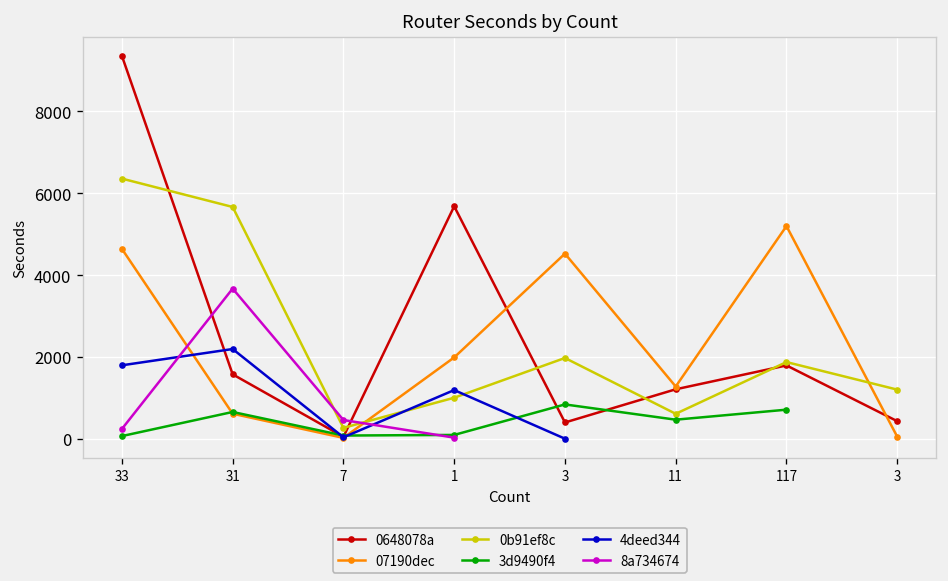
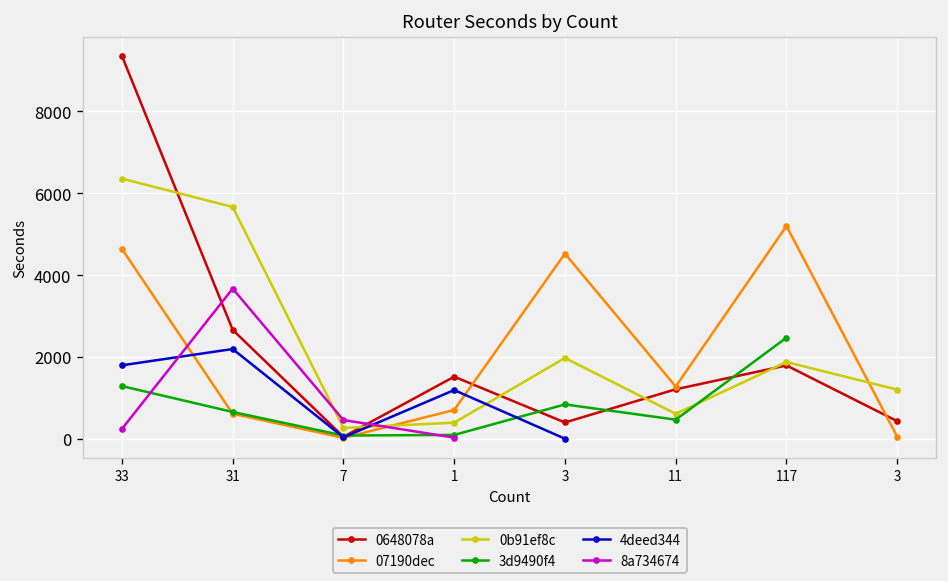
3d9490f4, 33: 100 -> 1300
0648078a, 31: 1600 -> 2700
0648078a, 1: 5700 -> 1500
07190dec, 1: 2000 -> 700
0b91ef8c, 1: 1000 -> 400
3d9490f4, 117: 700 -> 2500
